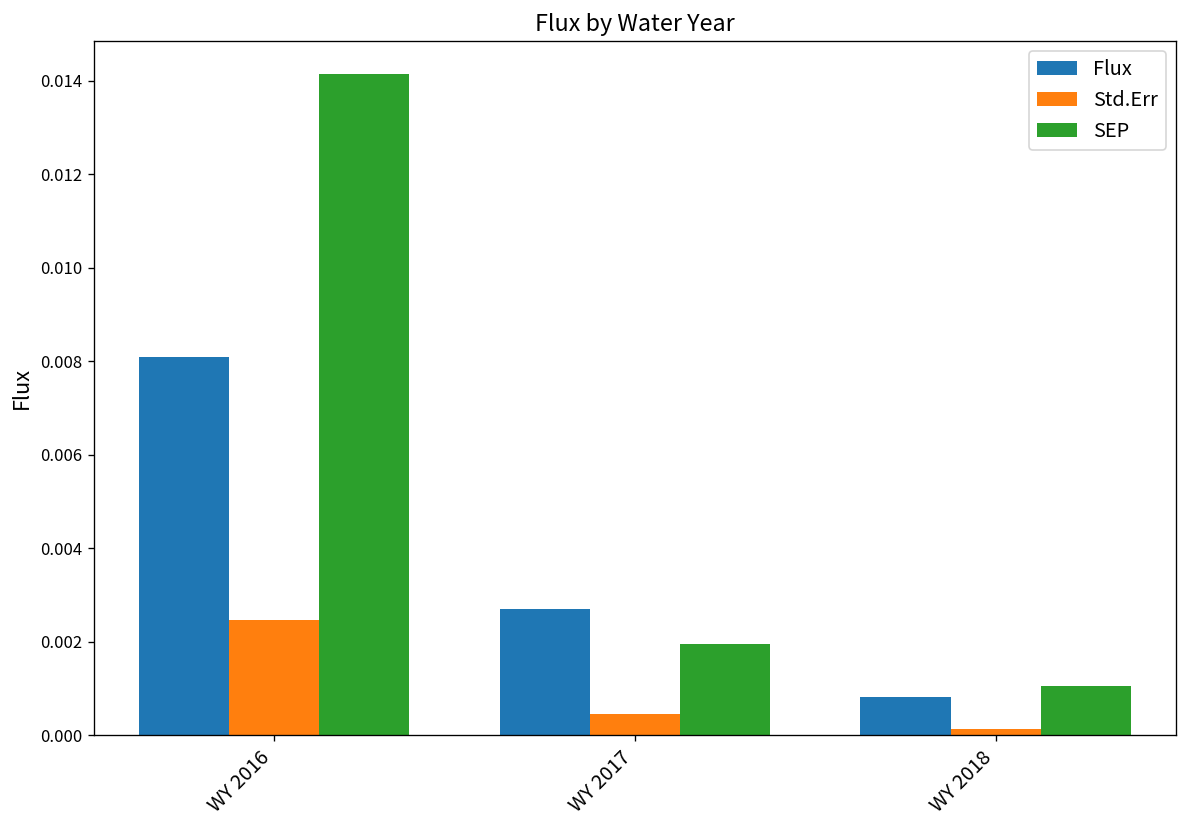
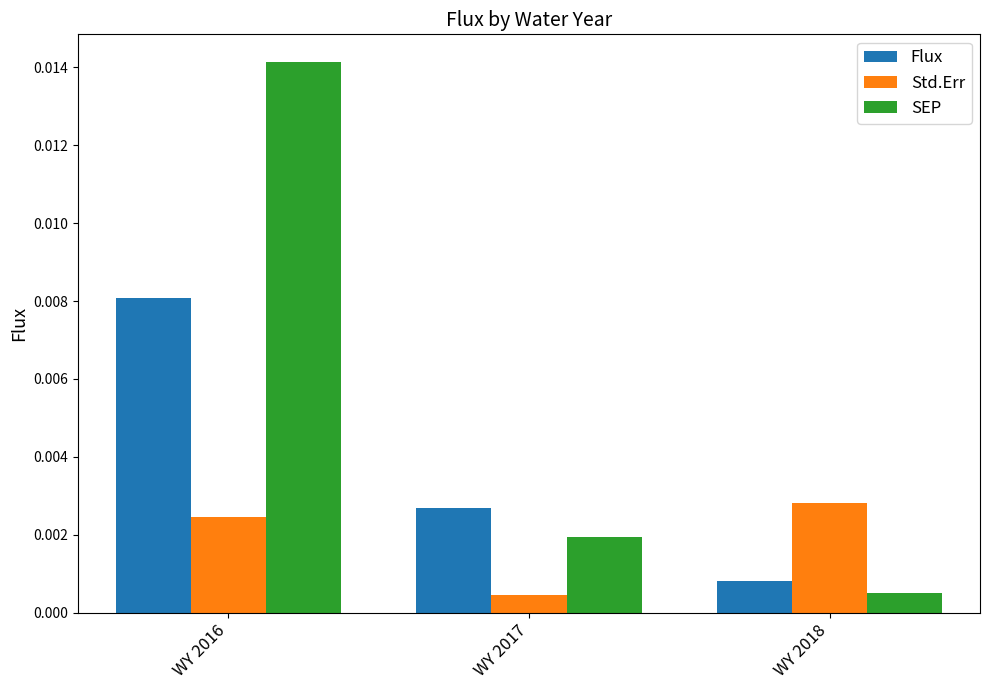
Std.Err, WY 2018: 0.0001 -> 0.0028
SEP, WY 2018: 0.0010 -> 0.0005
